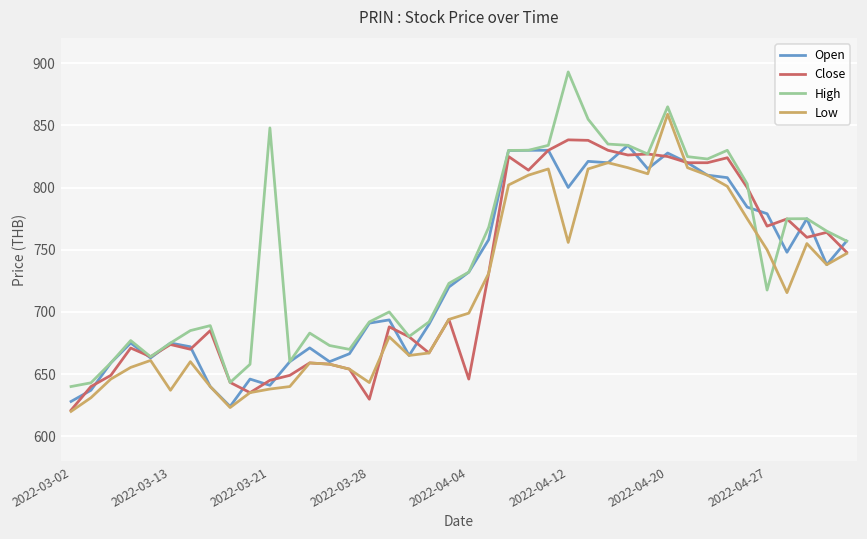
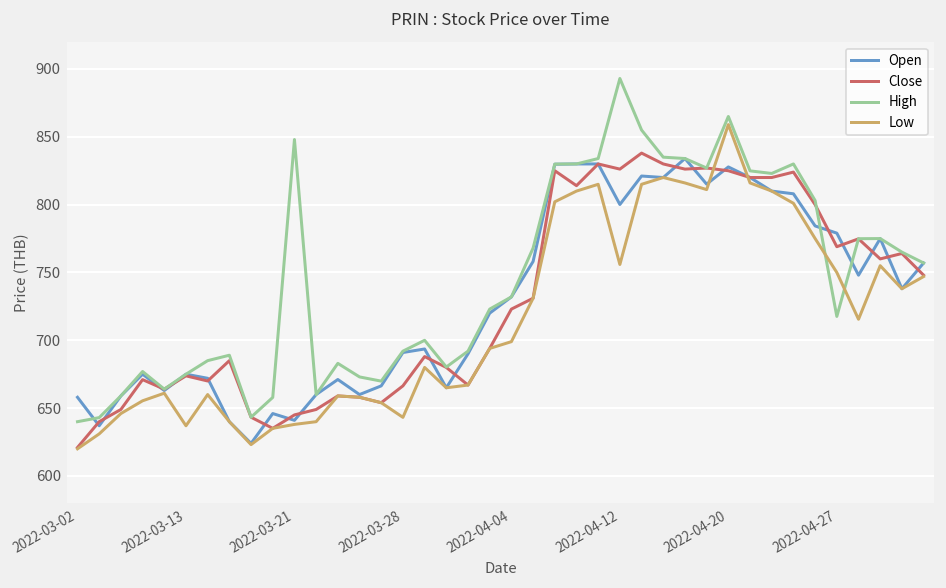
Open, 2022-03-02: 628 -> 658
Close, 2022-03-28: 630 -> 666
Close, 2022-04-04: 646 -> 723
Close, 2022-04-12: 838 -> 826
